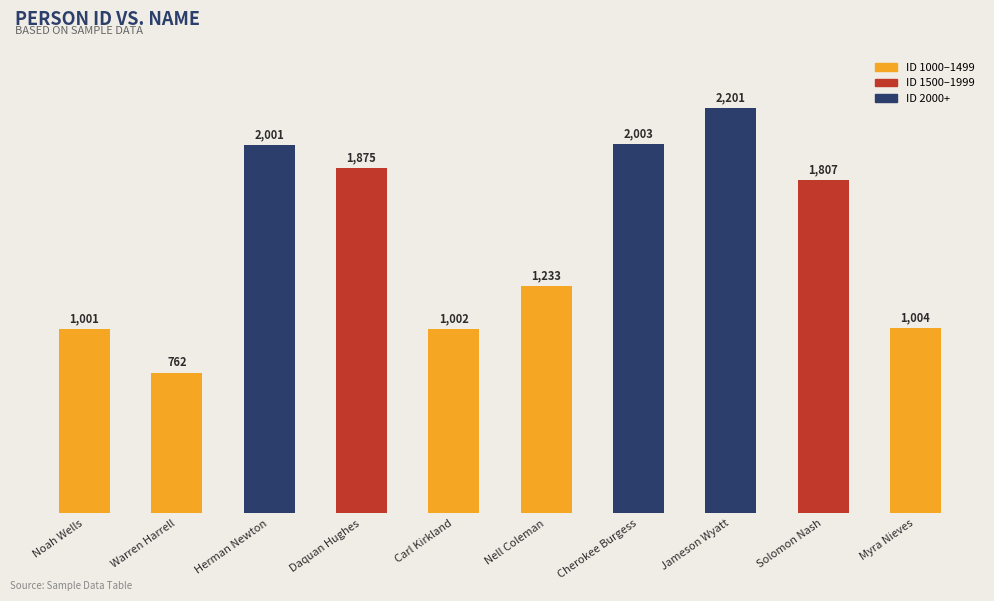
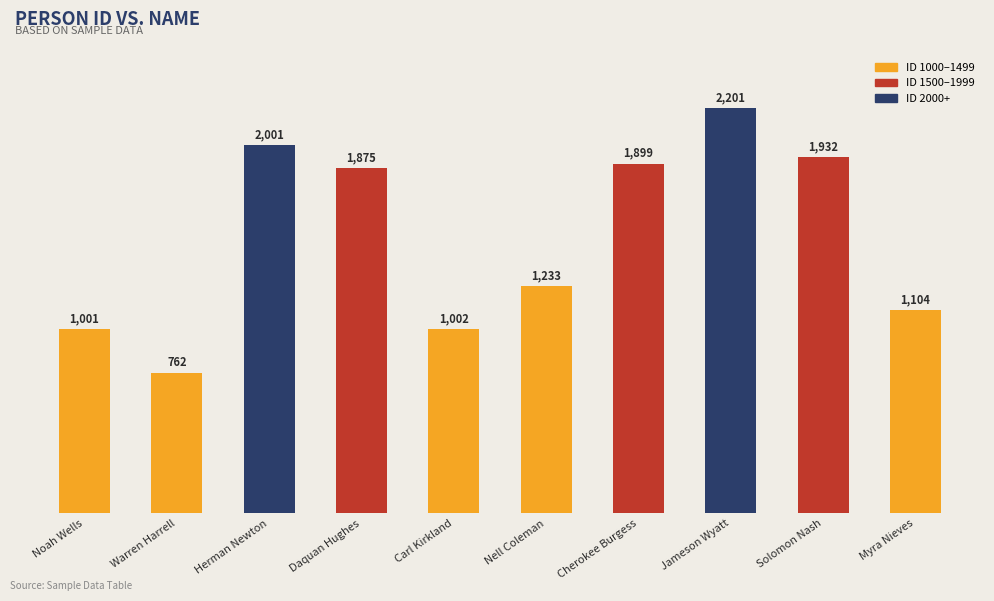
Cherokee Burgess: 2,003 -> 1,899
Solomon Nash: 1,807 -> 1,932
Myra Nieves: 1,004 -> 1,104
